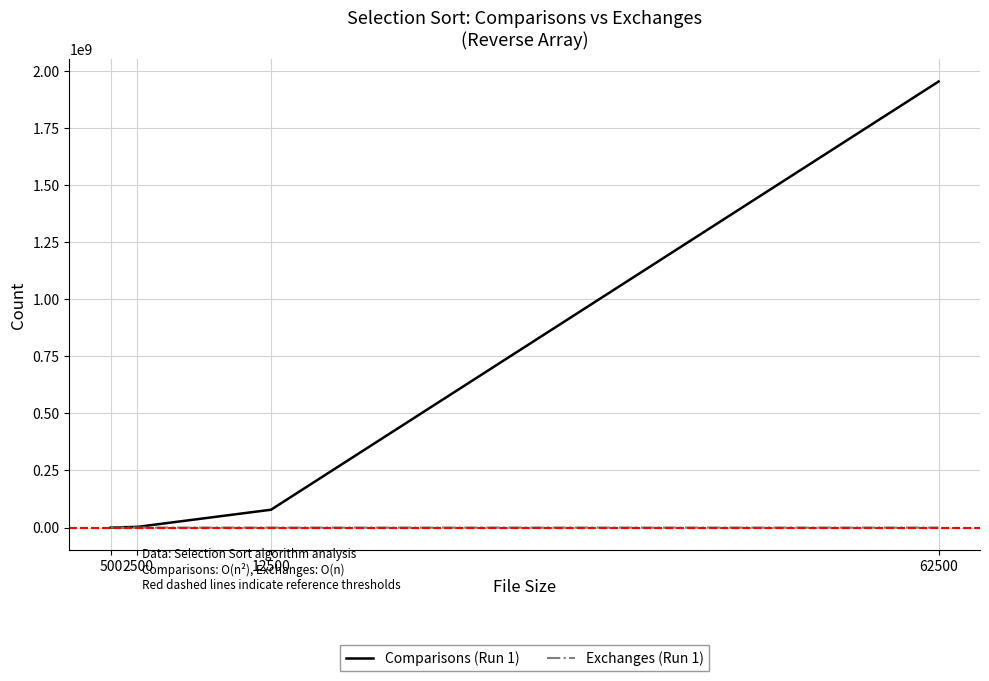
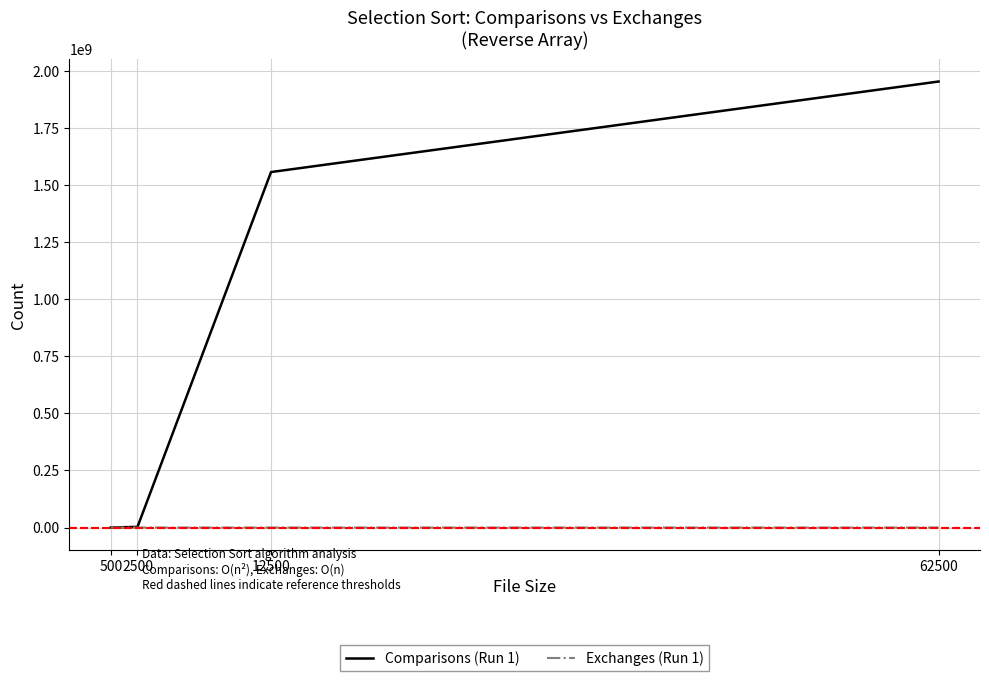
Comparisons (Run 1), 12500: 80000000 -> 1560000000
